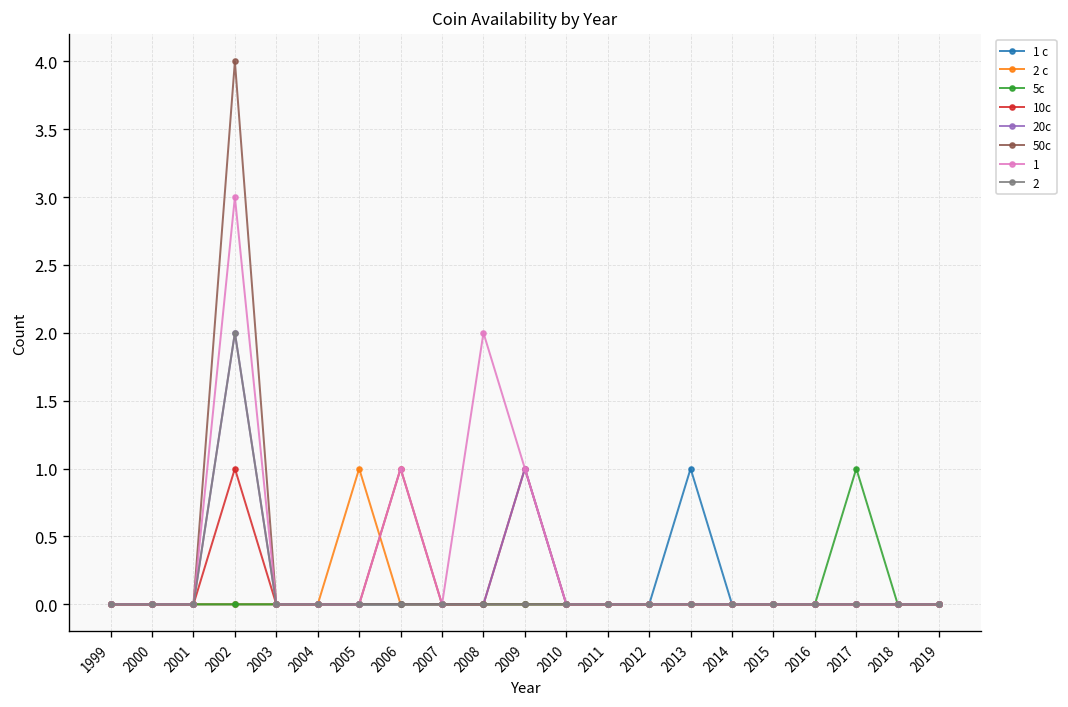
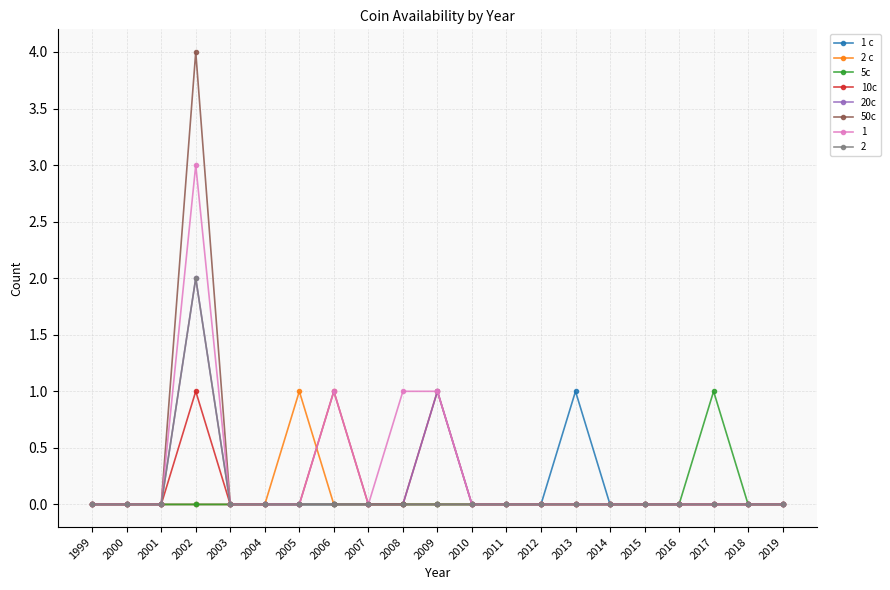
1, 2008: 2 -> 1
